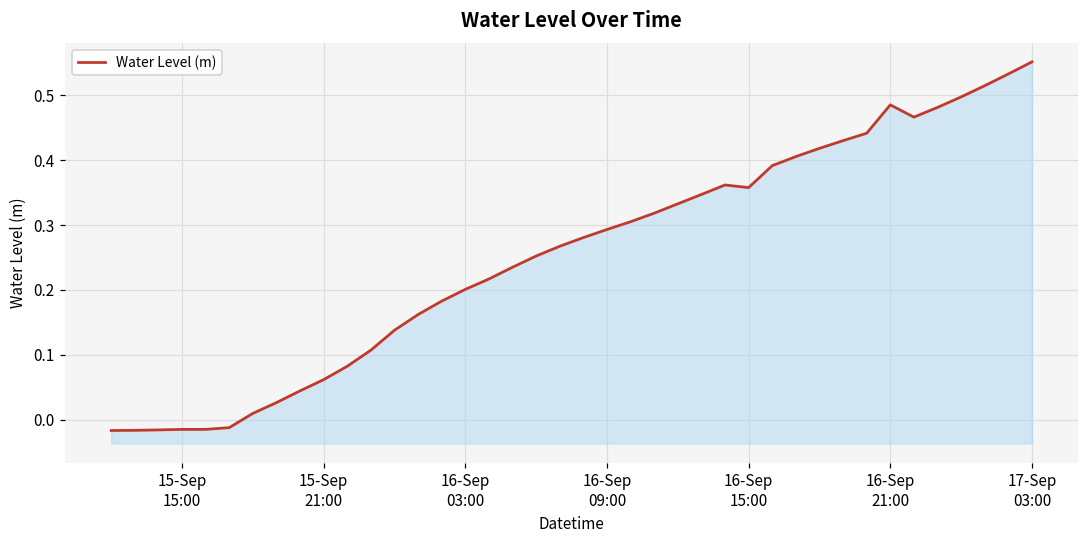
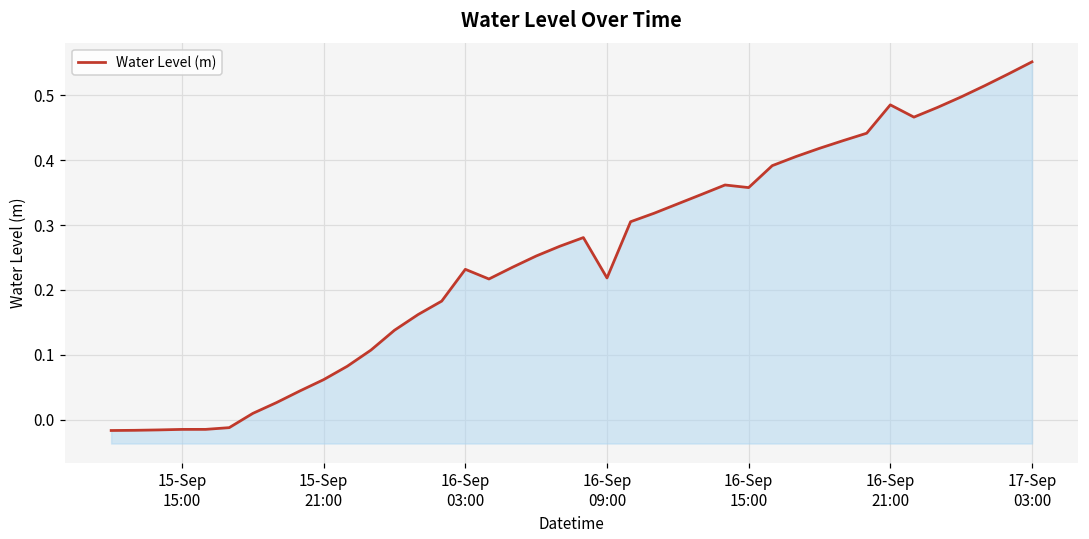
16-Sep 03:00: 0.20 -> 0.23
16-Sep 09:00: 0.29 -> 0.22
